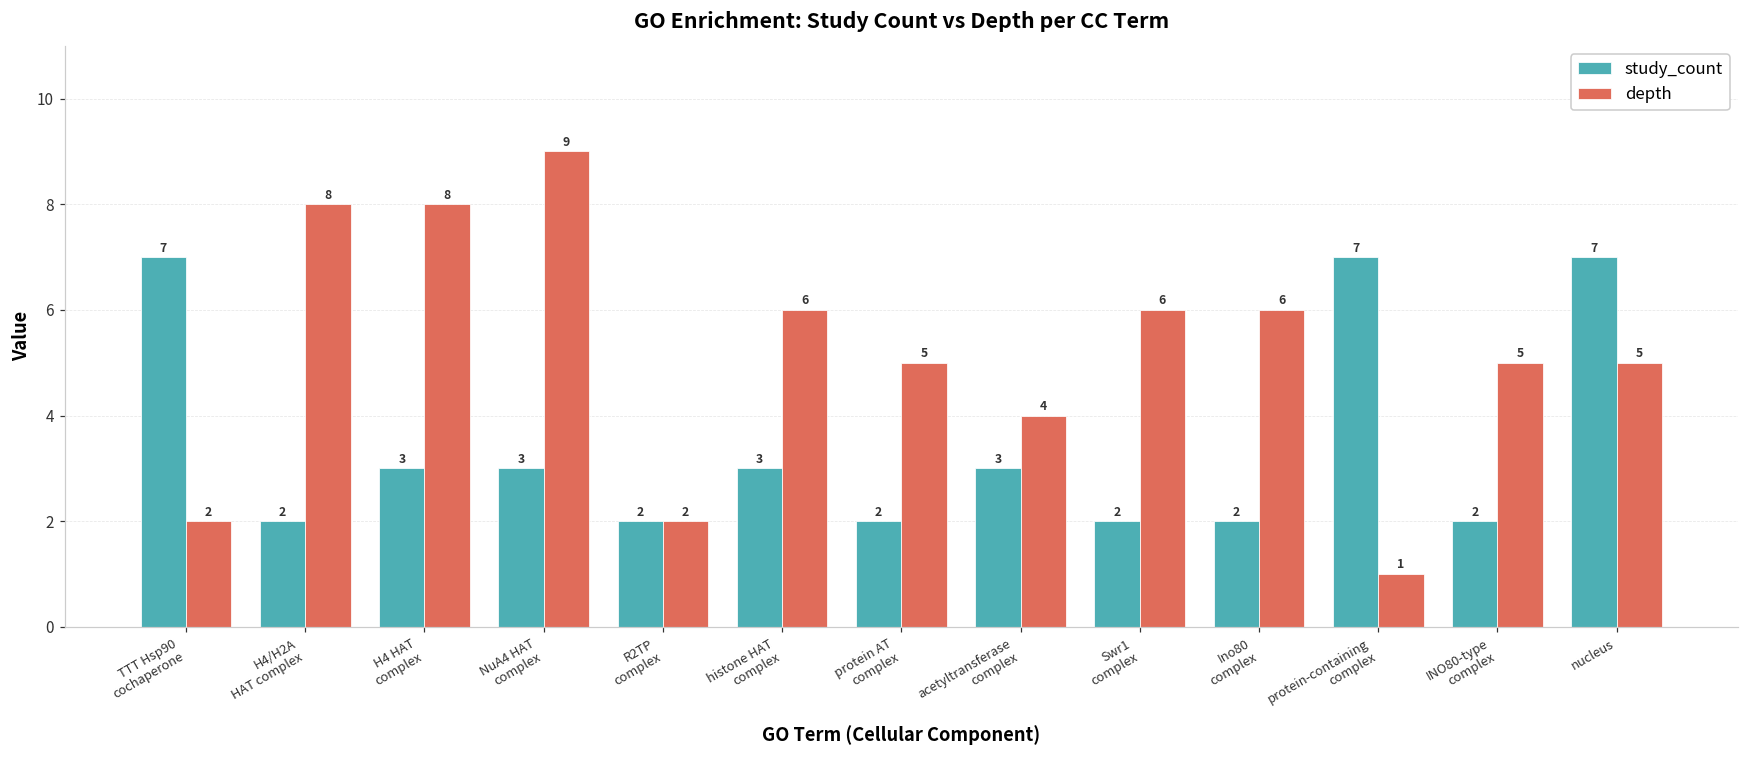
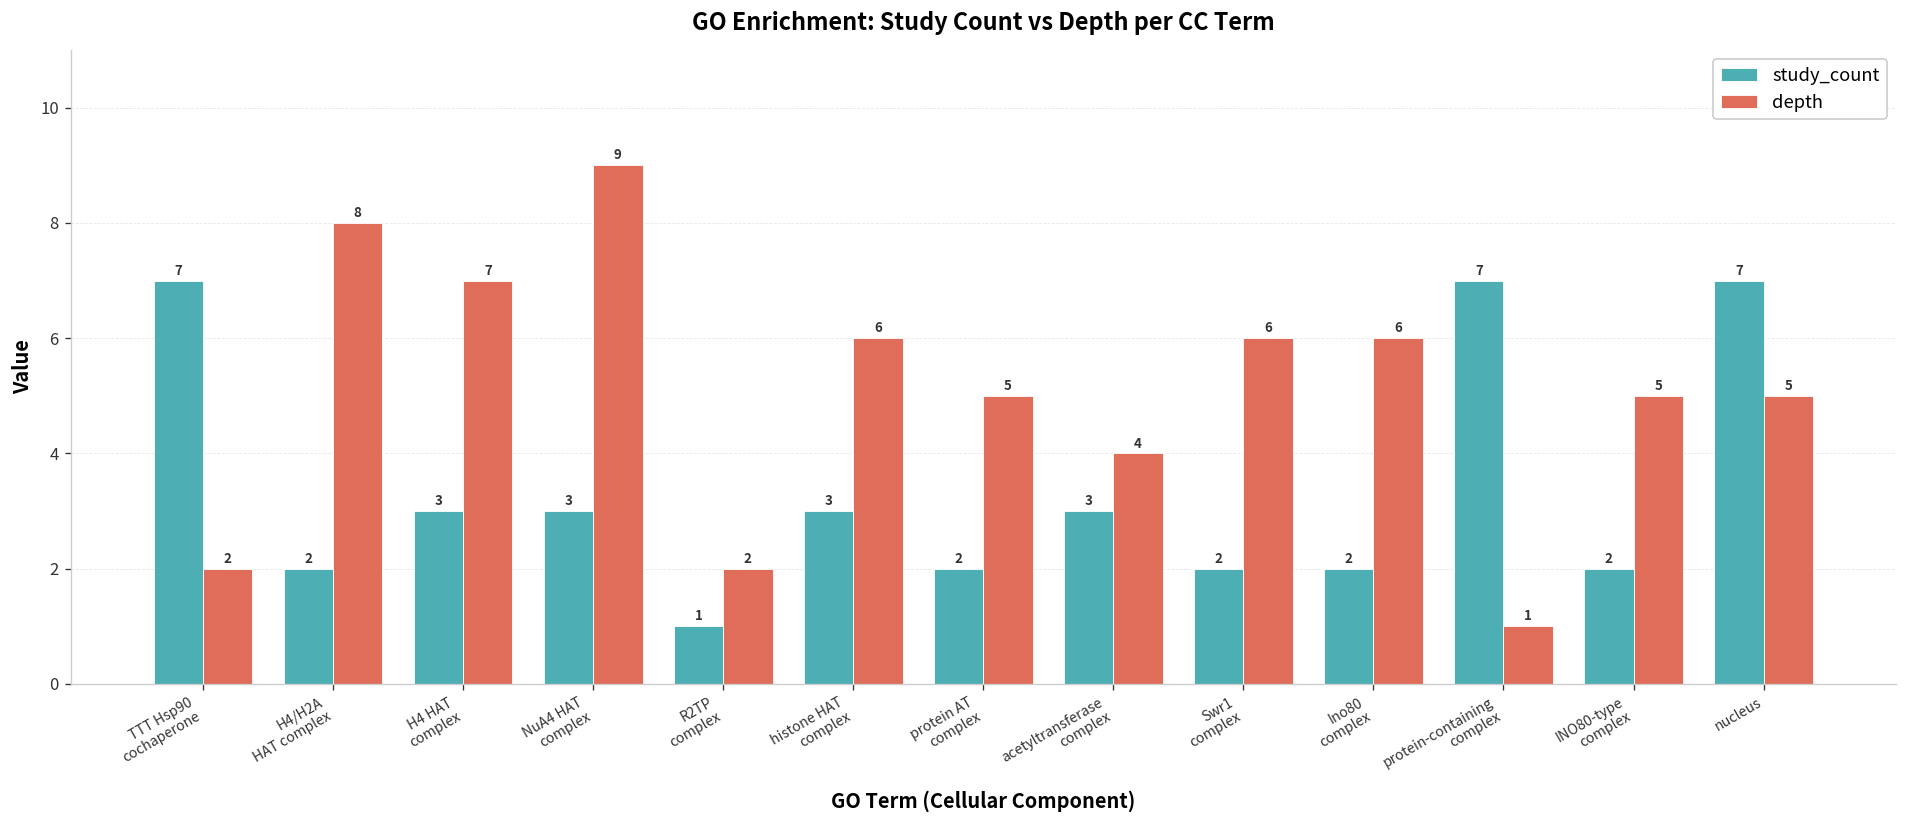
depth, H4 HAT complex: 8 -> 7
study_count, R2TP complex: 2 -> 1
